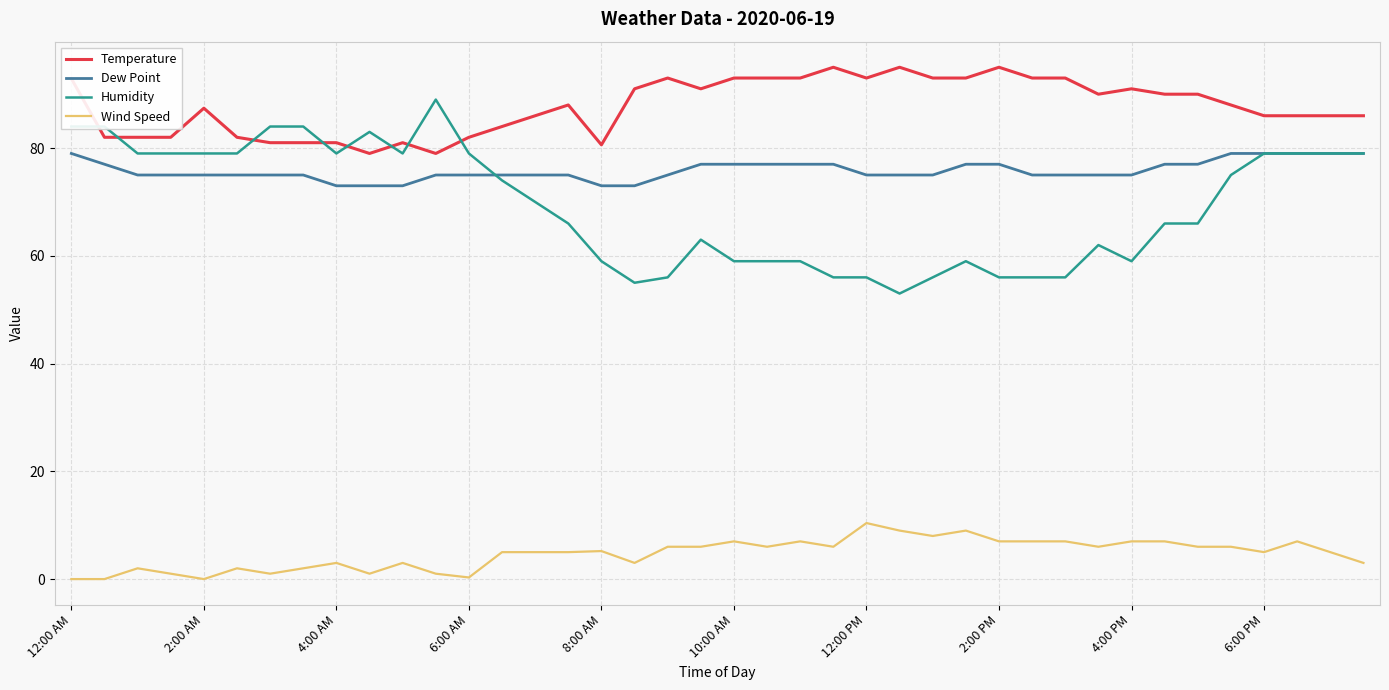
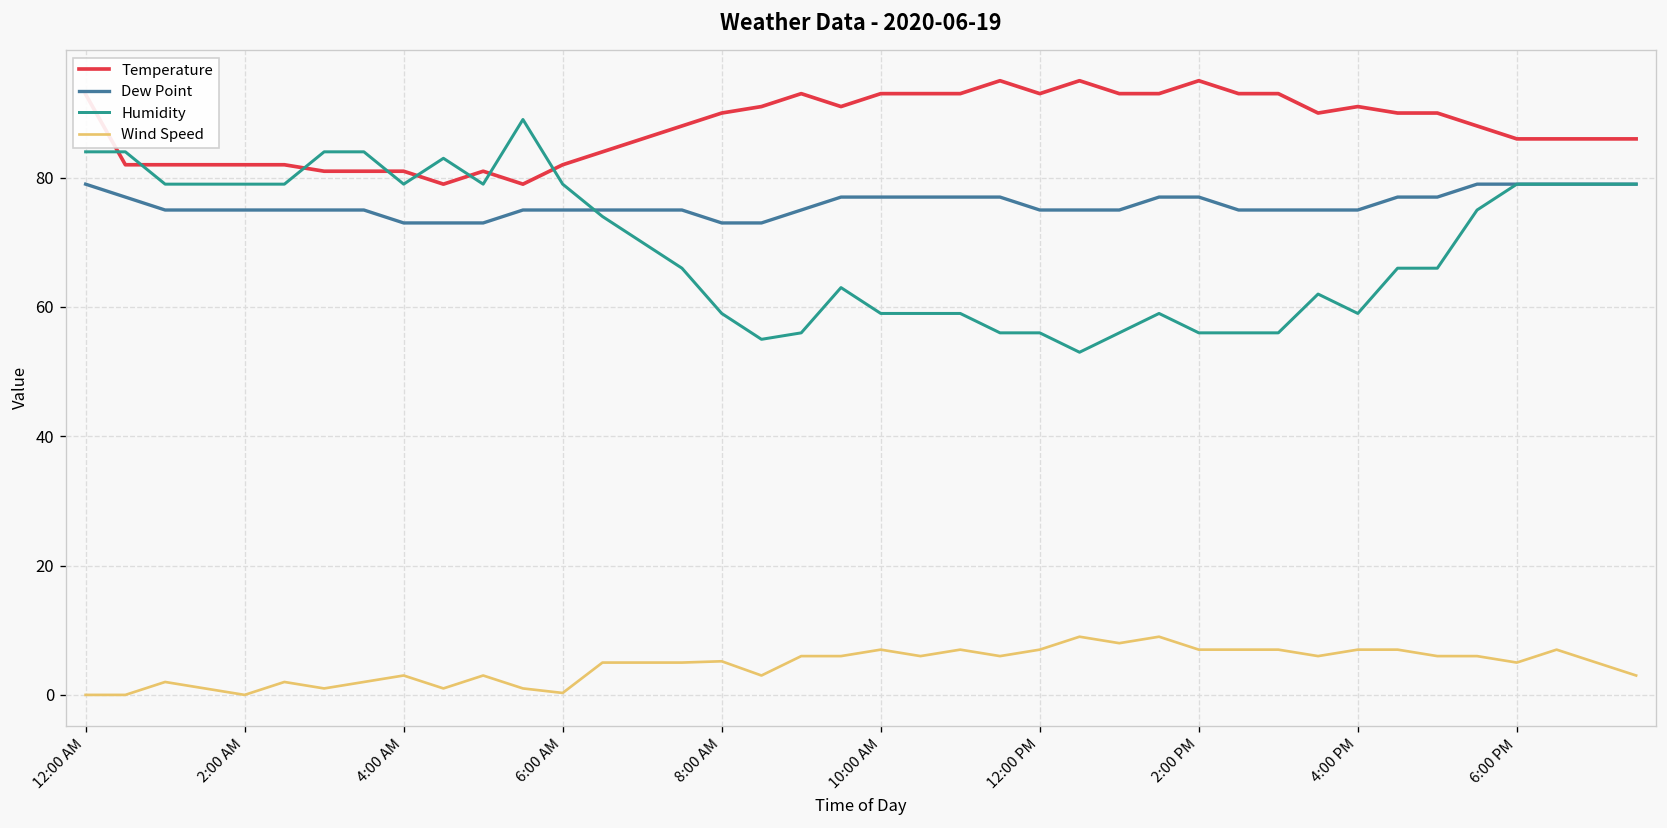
Temperature, 2:00 AM: 87 -> 82
Temperature, 8:00 AM: 81 -> 90
Wind Speed, 12:00 PM: 10 -> 7
